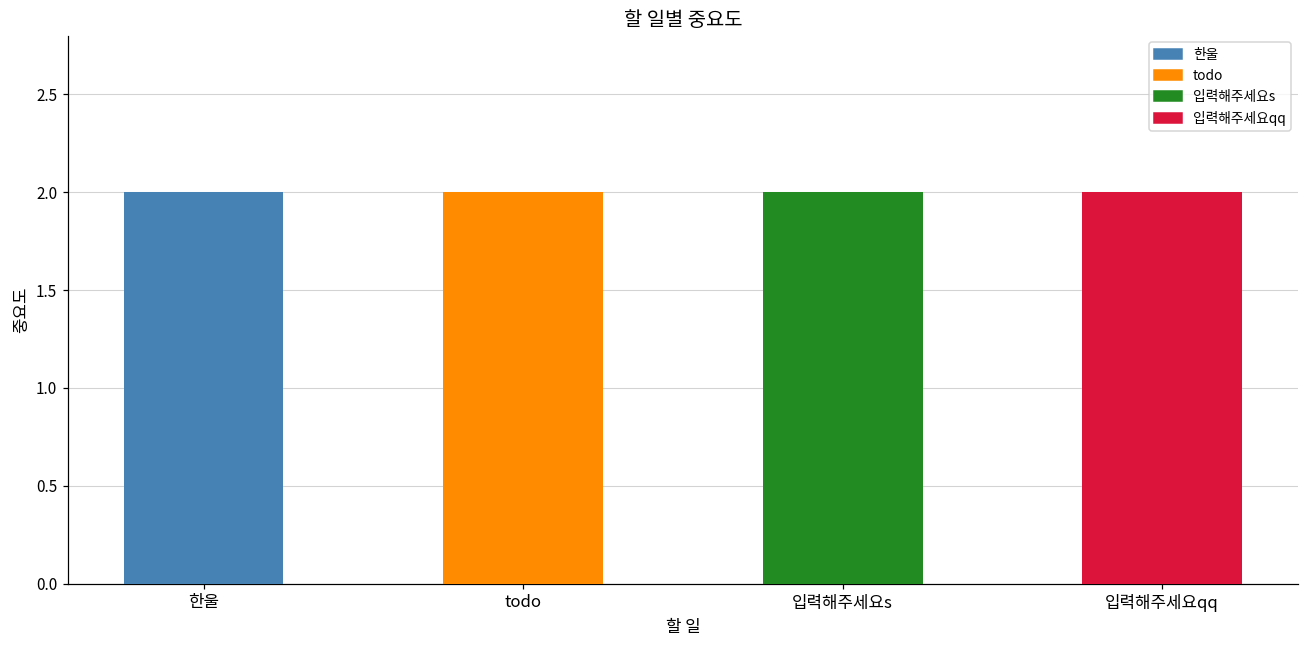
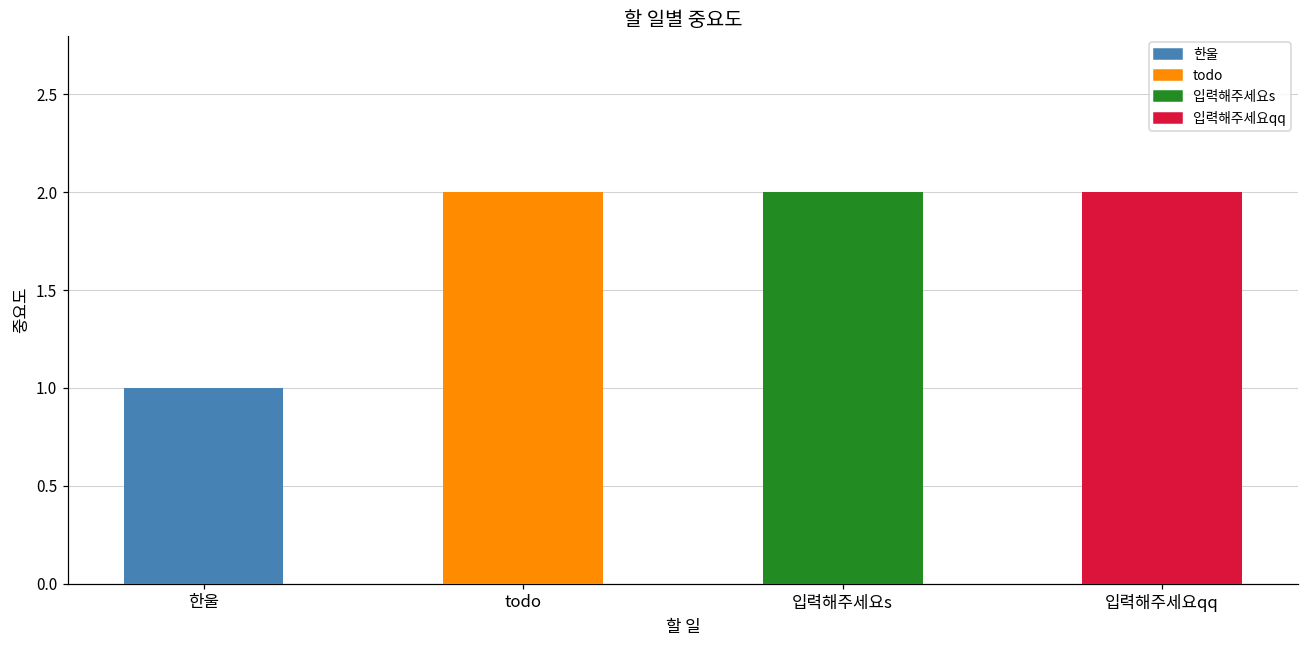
한울: 2 -> 1
